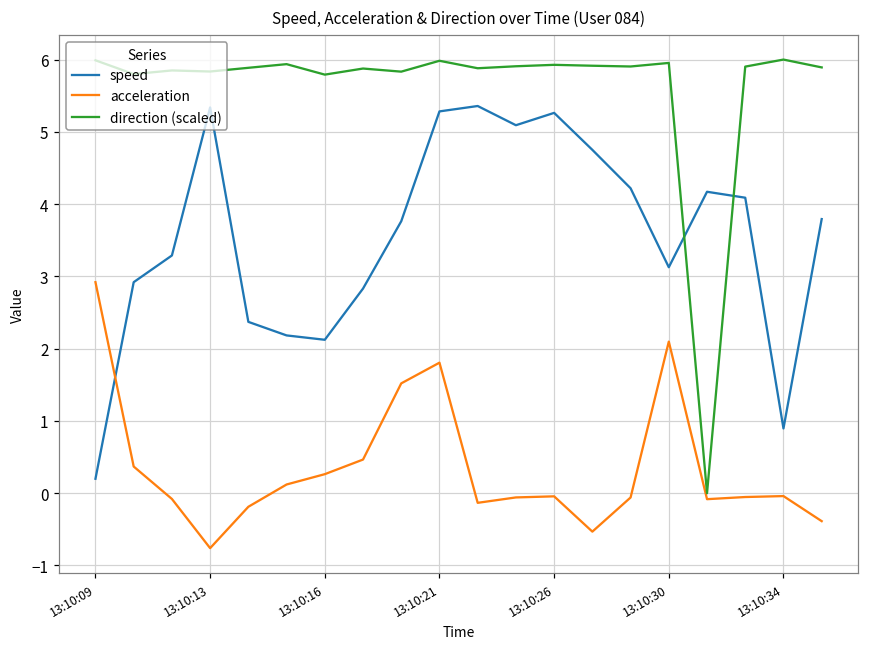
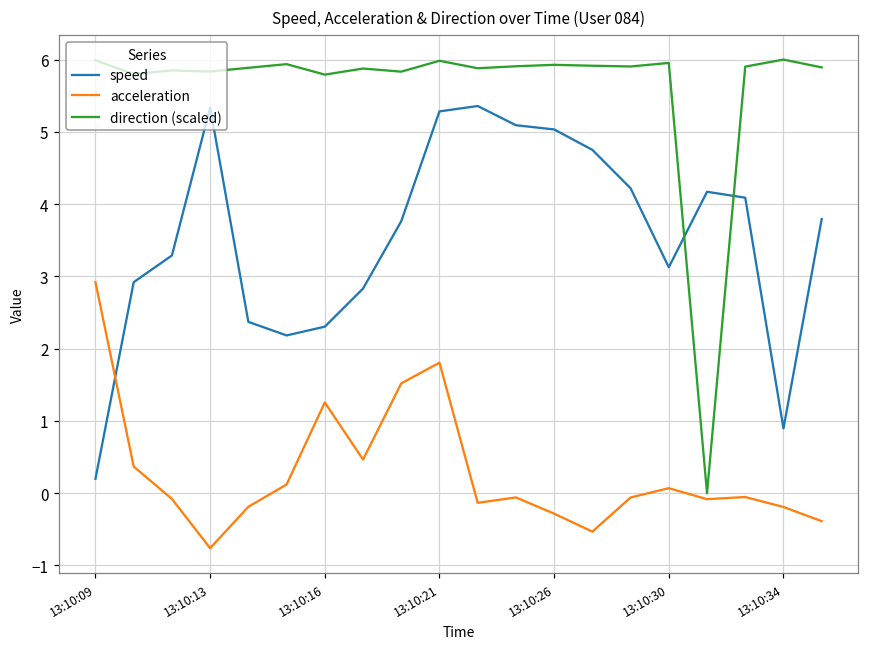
speed, 13:10:16: 2.1 -> 2.3
acceleration, 13:10:16: 0.3 -> 1.3
speed, 13:10:26: 5.3 -> 5.0
acceleration, 13:10:26: 0.0 -> -0.3
acceleration, 13:10:30: 2.1 -> 0.1
acceleration, 13:10:34: 0.0 -> -0.2
